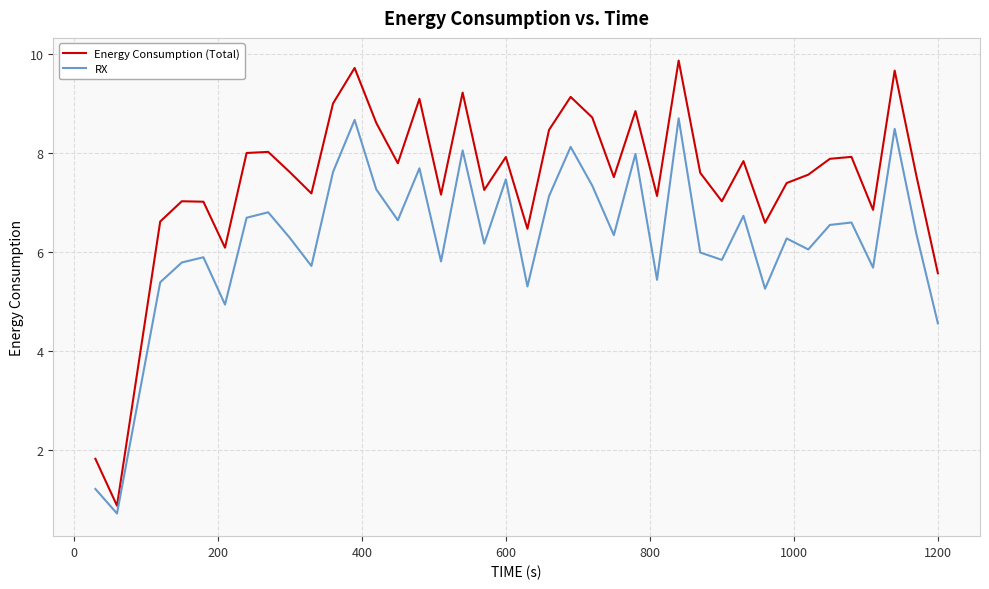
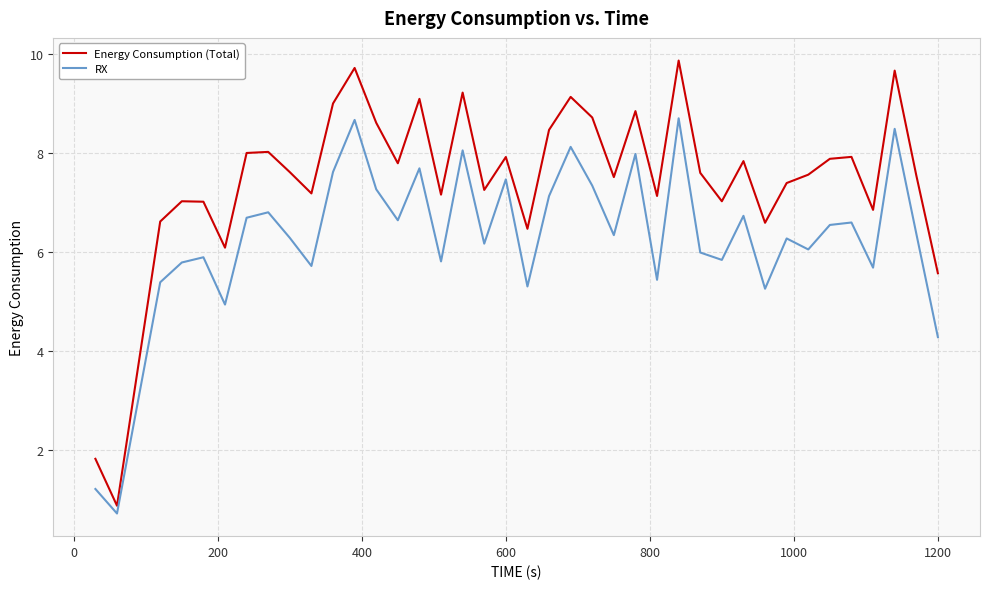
RX, 1200: 4.6 -> 4.3
